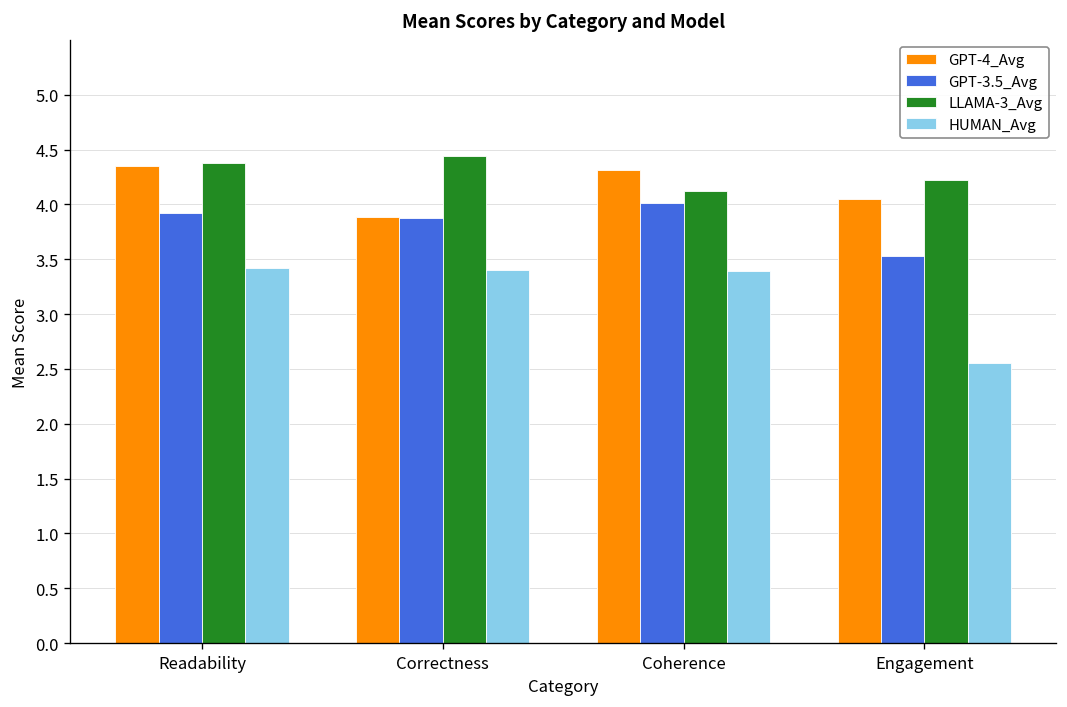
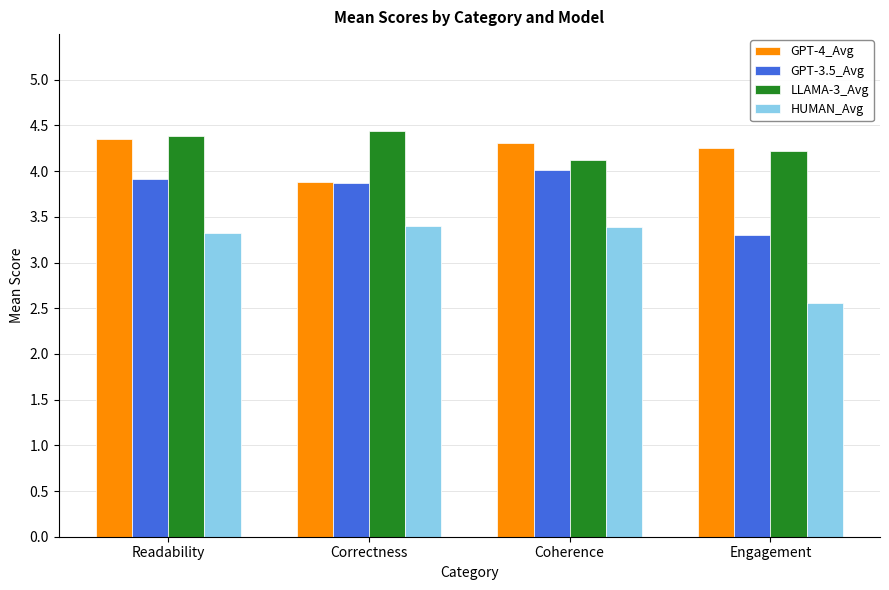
HUMAN_Avg, Readability: 3.4 -> 3.3
GPT-4_Avg, Engagement: 4.1 -> 4.3
GPT-3.5_Avg, Engagement: 3.5 -> 3.3
